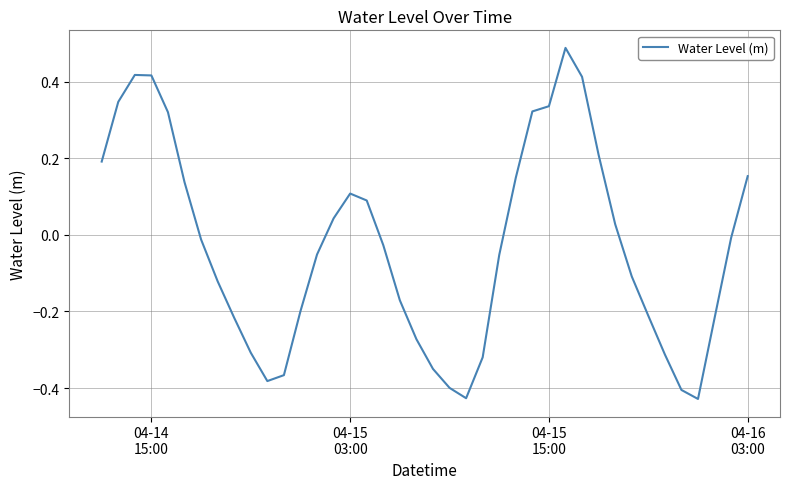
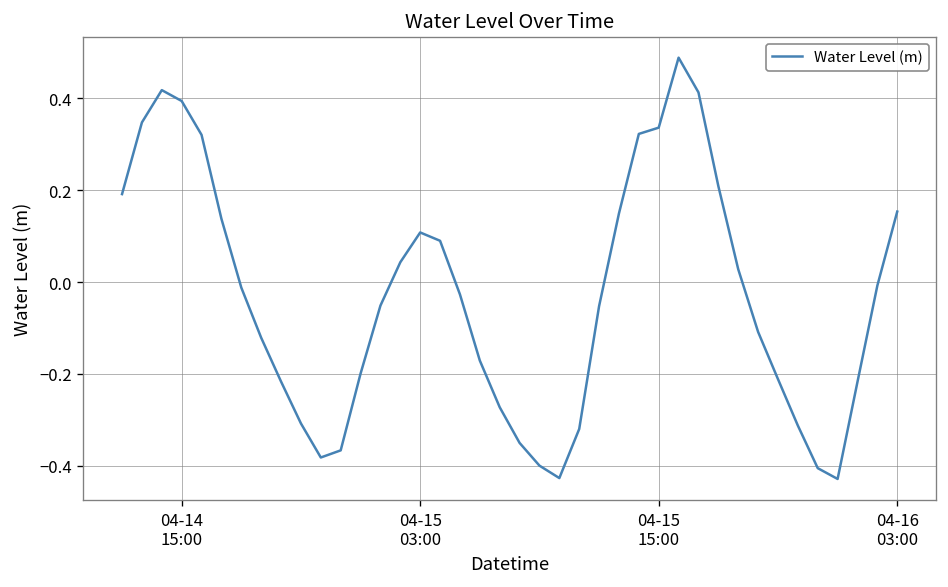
04-14 15:00: 0.42 -> 0.39
